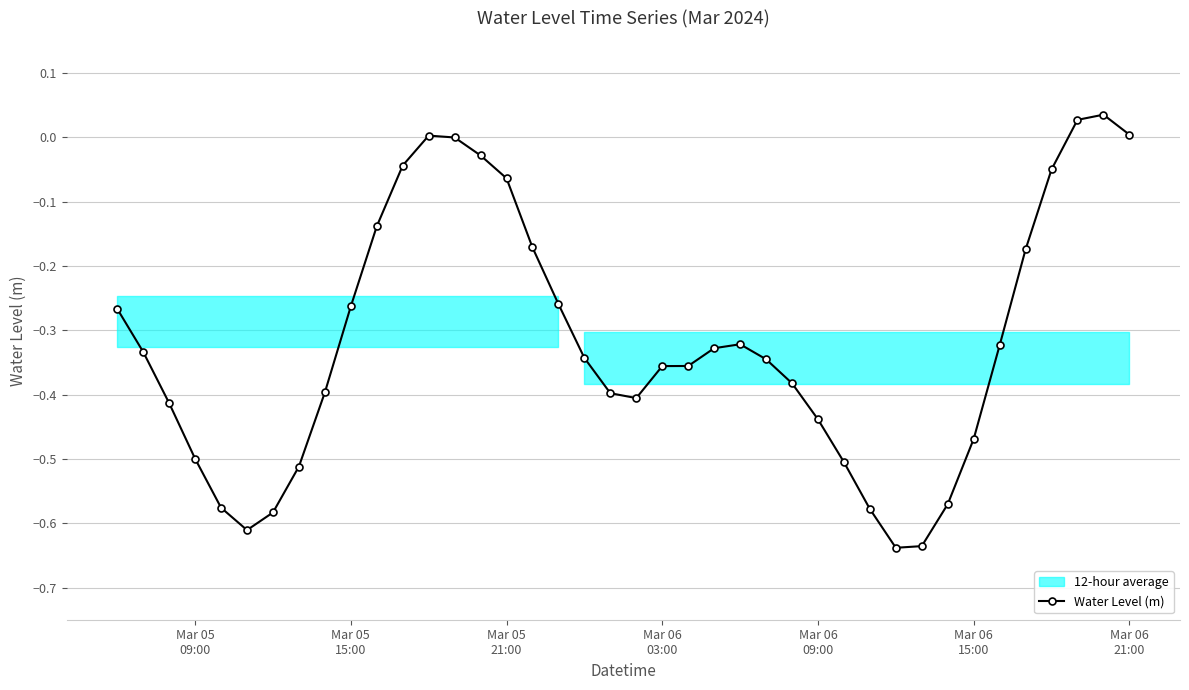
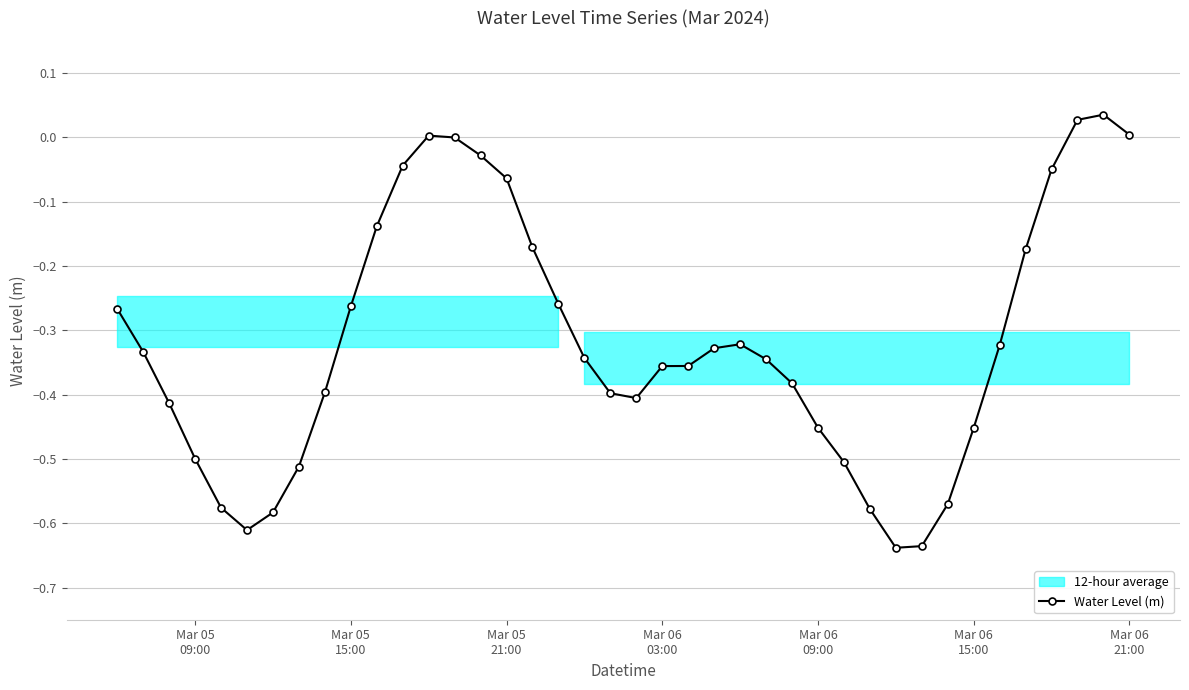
Water Level (m), Mar 06 09:00: -0.44 -> -0.45
Water Level (m), Mar 06 15:00: -0.47 -> -0.45
